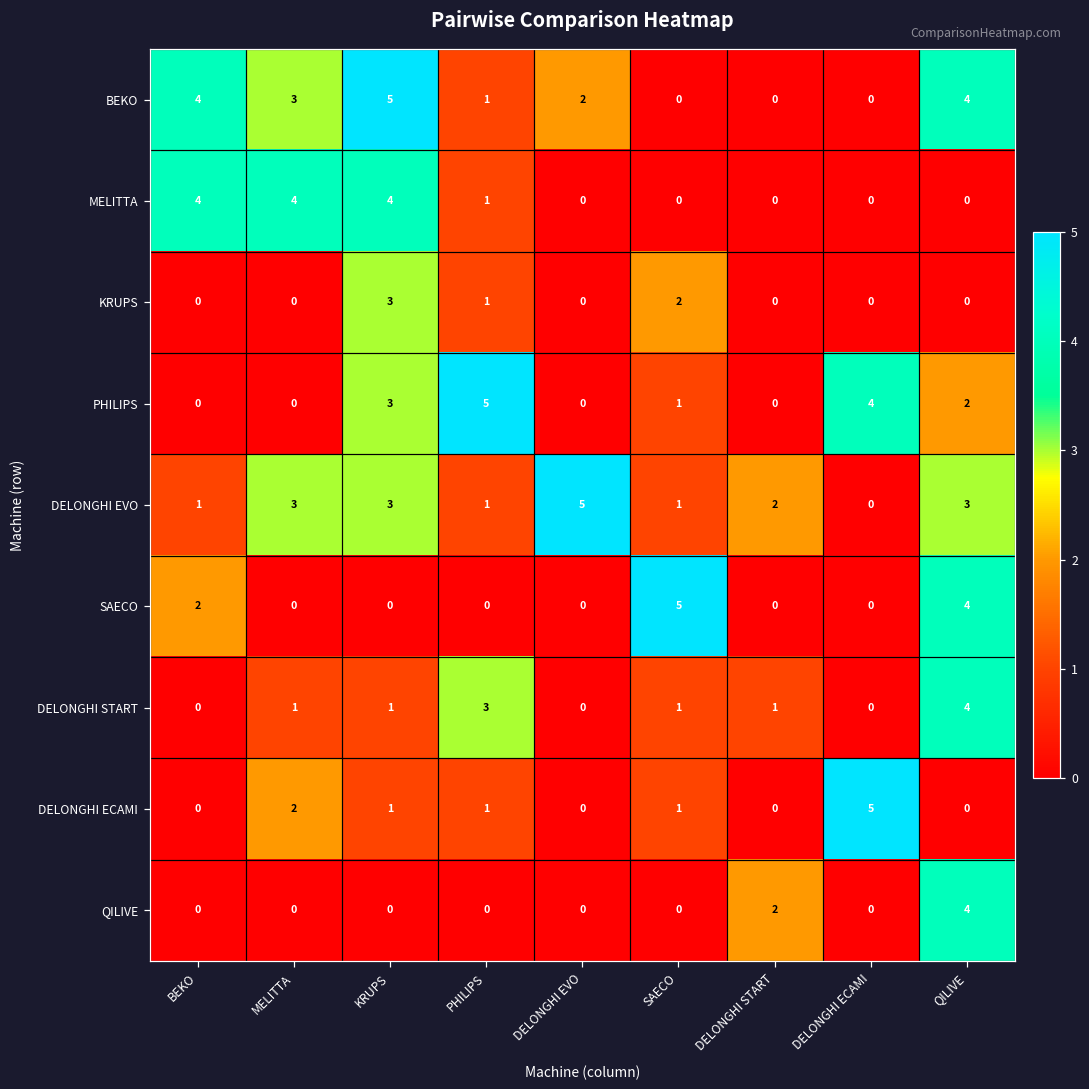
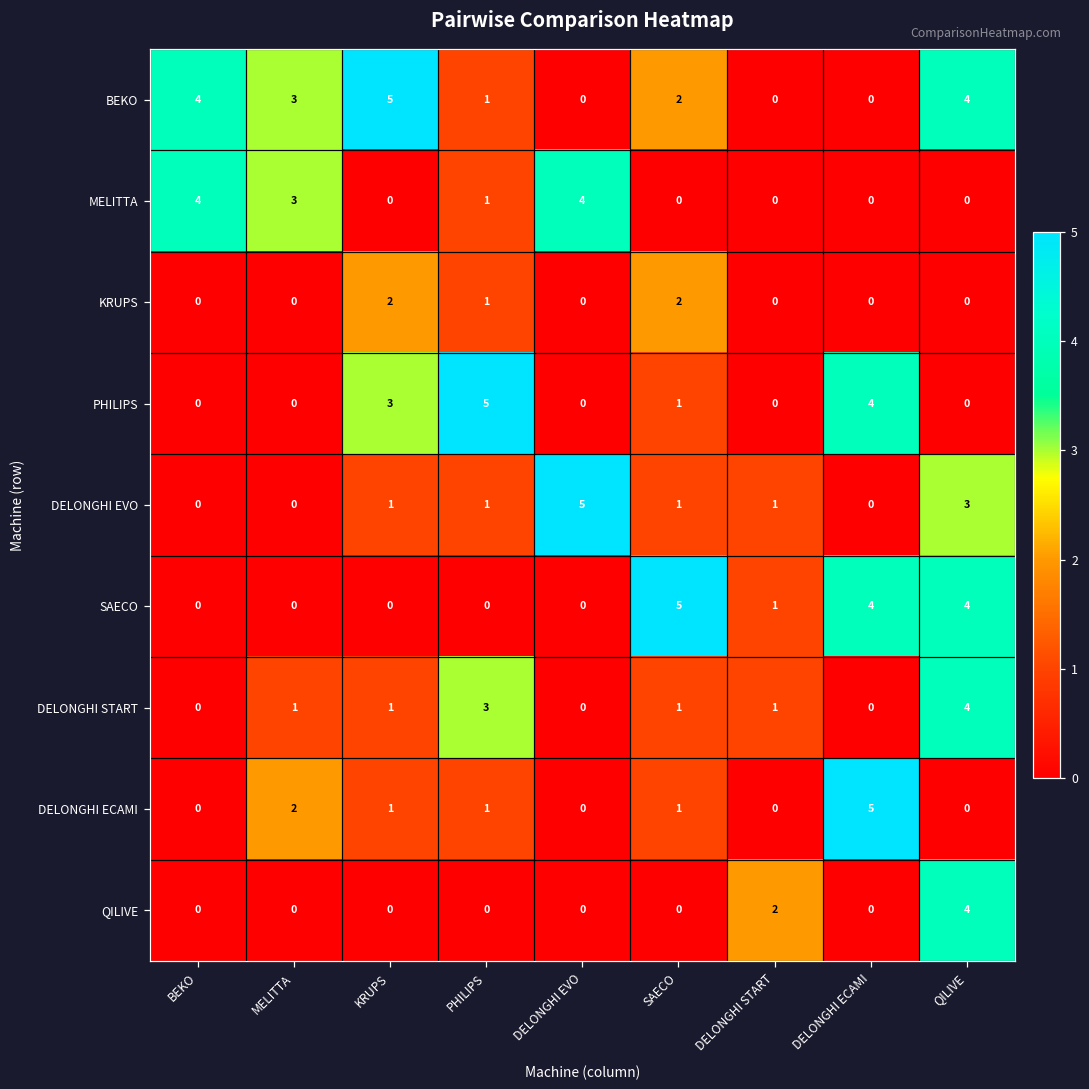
BEKO, DELONGHI EVO: 2 -> 0
BEKO, SAECO: 0 -> 2
MELITTA, MELITTA: 4 -> 3
MELITTA, KRUPS: 4 -> 0
MELITTA, DELONGHI EVO: 0 -> 4
KRUPS, KRUPS: 3 -> 2
PHILIPS, QILIVE: 2 -> 0
DELONGHI EVO, BEKO: 1 -> 0
DELONGHI EVO, MELITTA: 3 -> 0
DELONGHI EVO, KRUPS: 3 -> 1
DELONGHI EVO, DELONGHI START: 2 -> 1
SAECO, BEKO: 2 -> 0
SAECO, DELONGHI START: 0 -> 1
SAECO, DELONGHI ECAMI: 0 -> 4
